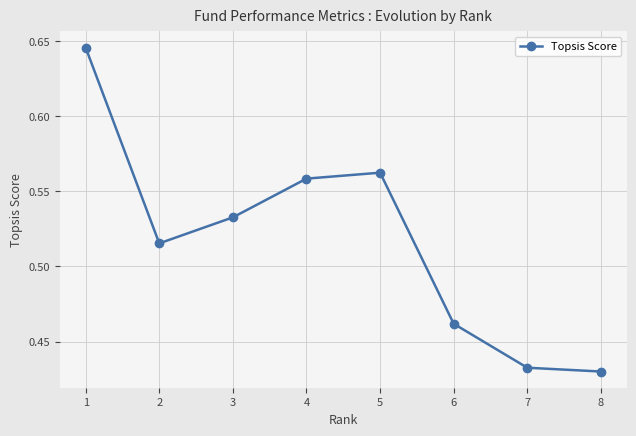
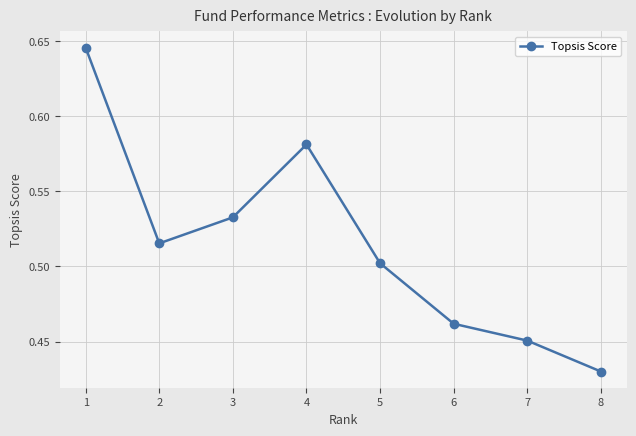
4: 0.558 -> 0.581
5: 0.562 -> 0.502
7: 0.433 -> 0.451
